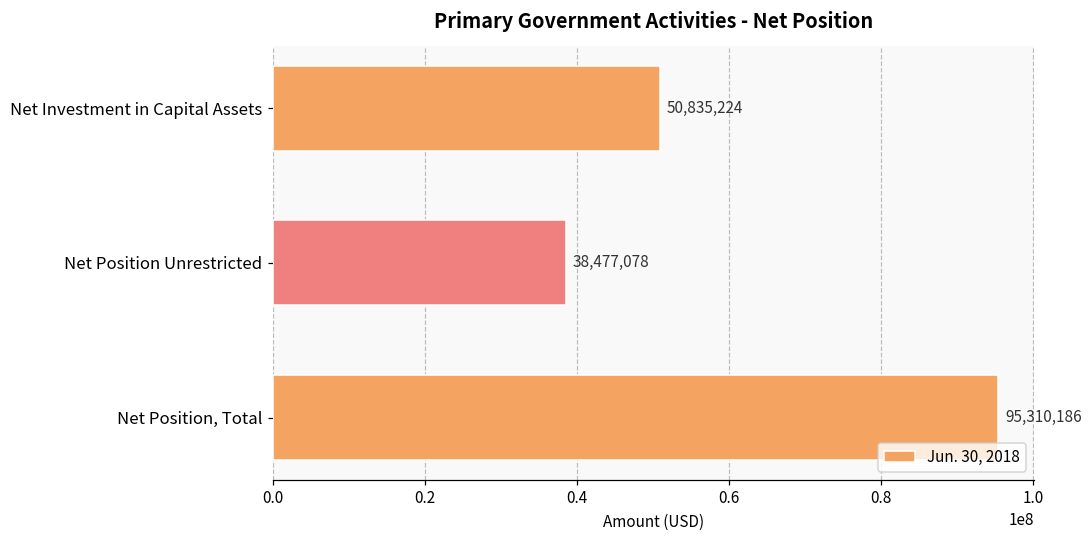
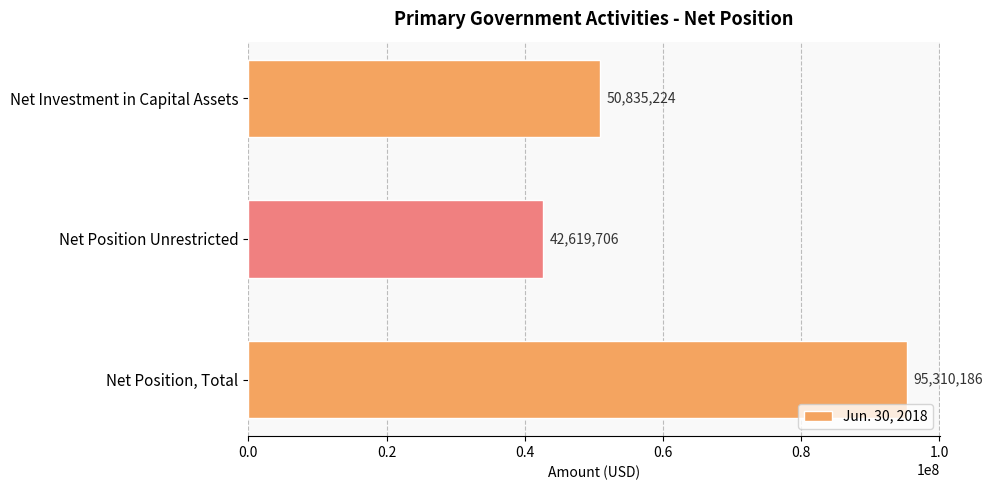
Net Position Unrestricted: 38,477,078 -> 42,619,706
